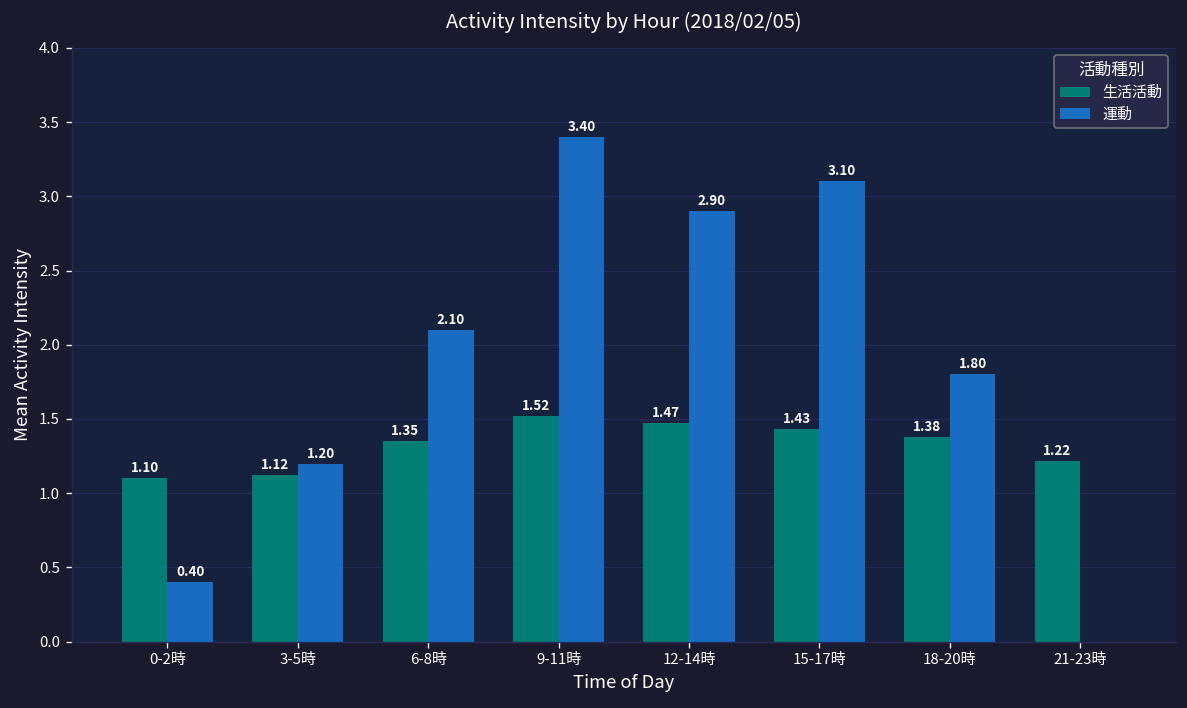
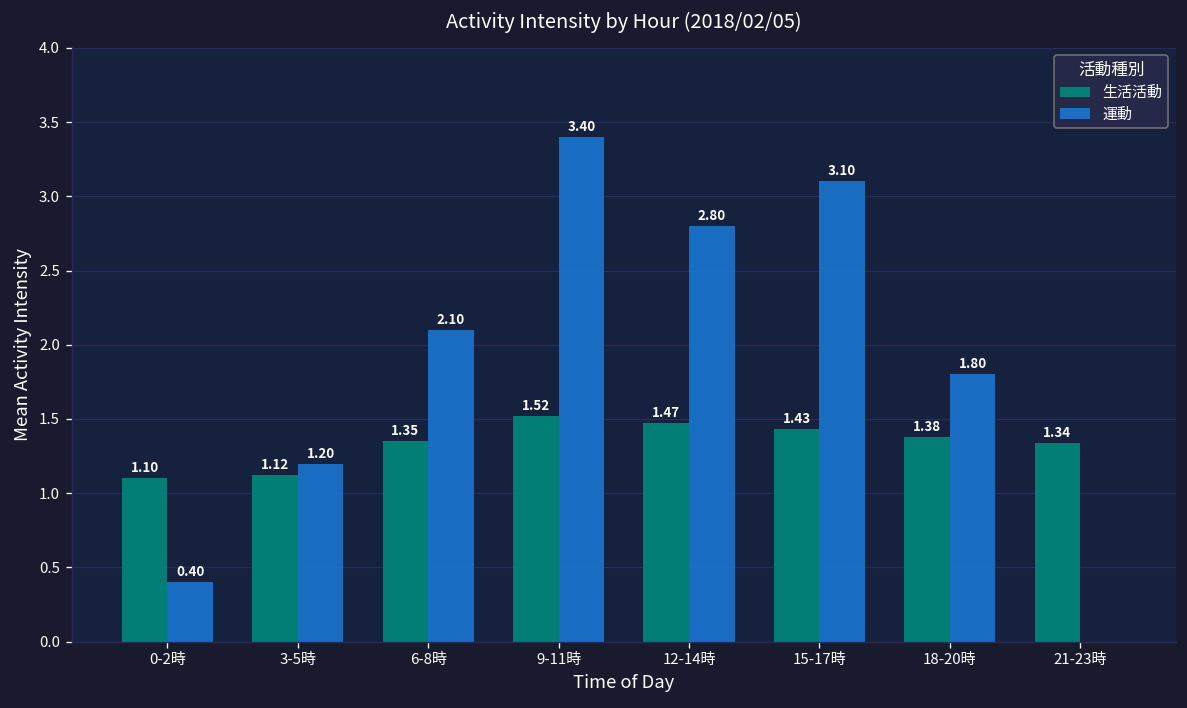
運動, 12-14時: 2.90 -> 2.80
生活活動, 21-23時: 1.22 -> 1.34
